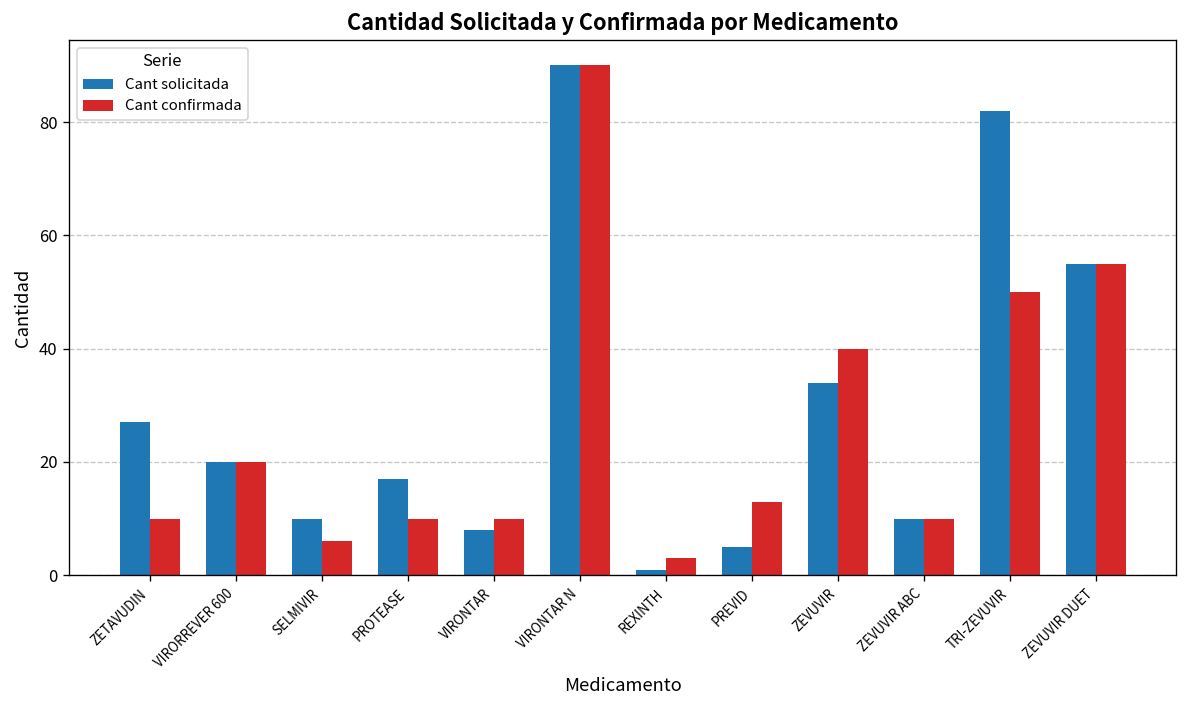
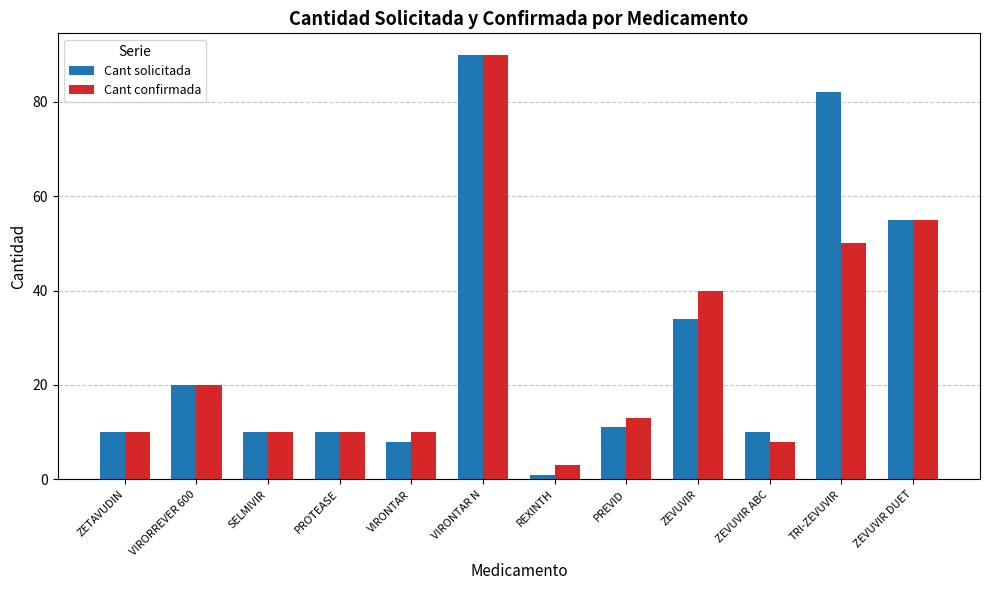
Cant solicitada, ZETAVUDIN: 27 -> 10
Cant confirmada, SELMIVIR: 6 -> 10
Cant solicitada, PROTEASE: 17 -> 10
Cant solicitada, PREVID: 5 -> 11
Cant confirmada, ZEVUVIR ABC: 10 -> 8
